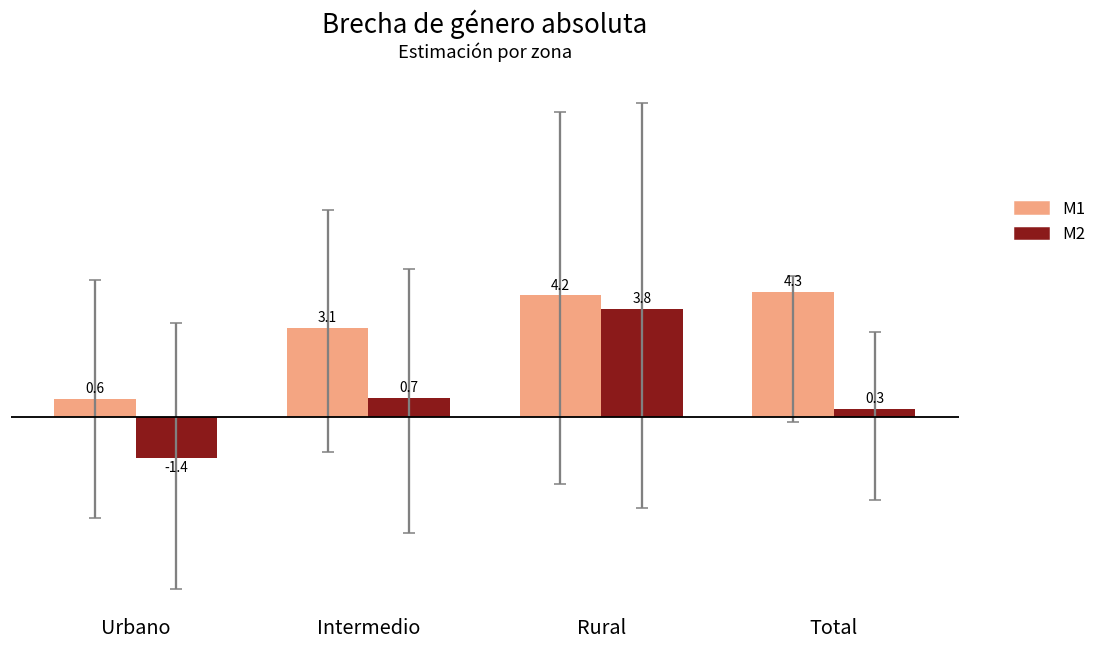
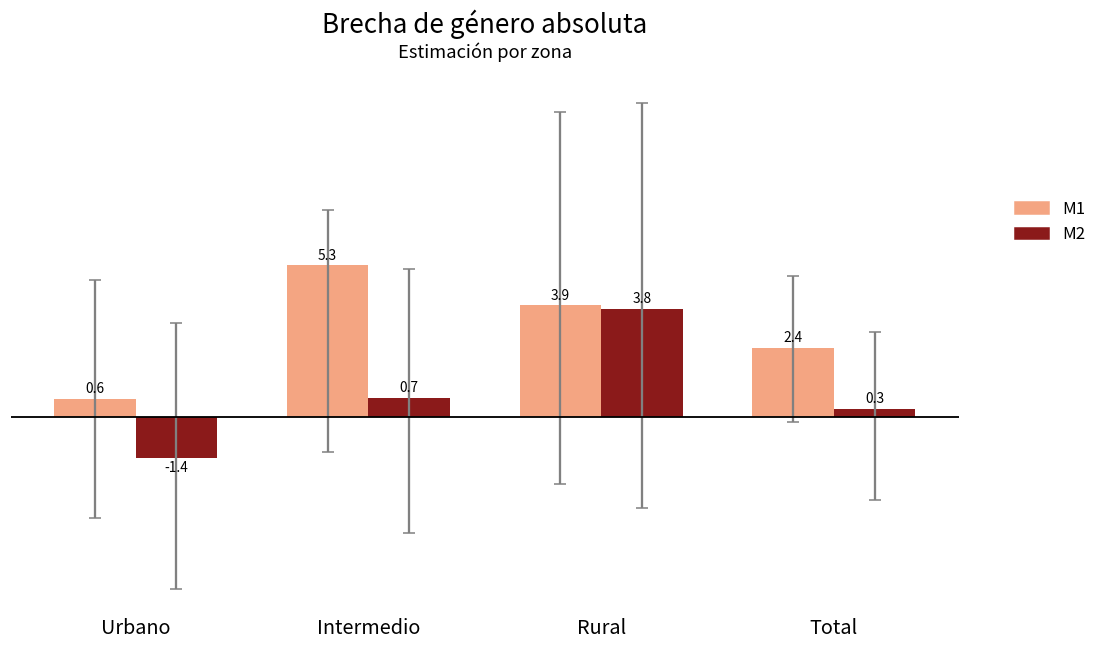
M1, Intermedio: 3.1 -> 5.3
M1, Rural: 4.2 -> 3.9
M1, Total: 4.3 -> 2.4
